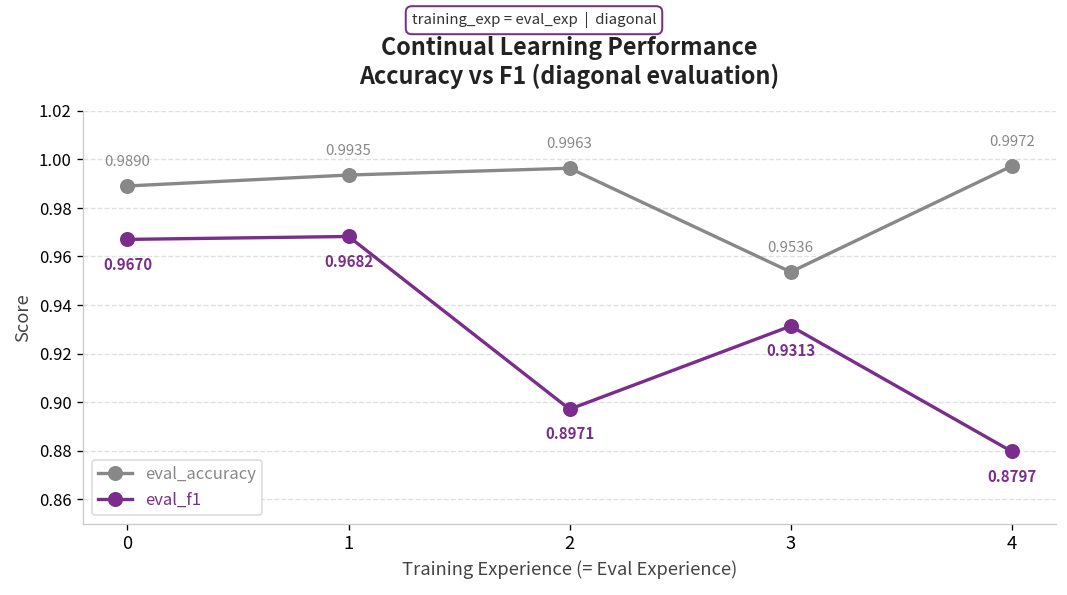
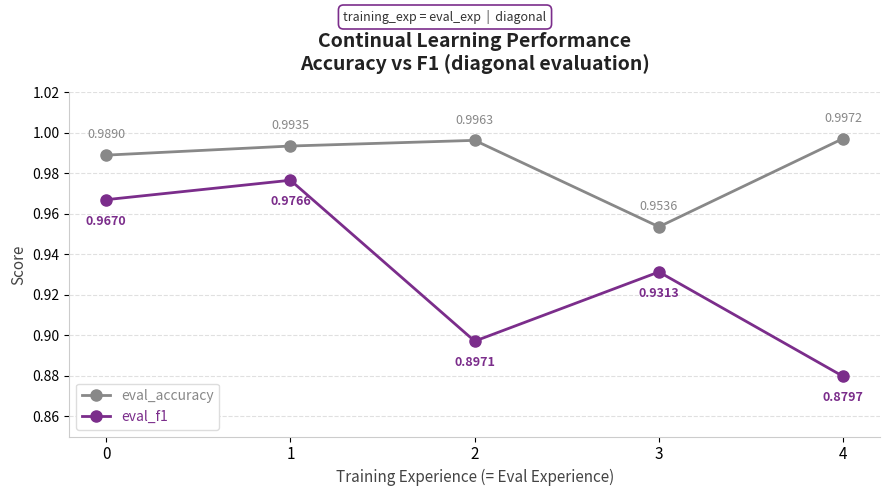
eval_f1, 1: 0.9682 -> 0.9766
